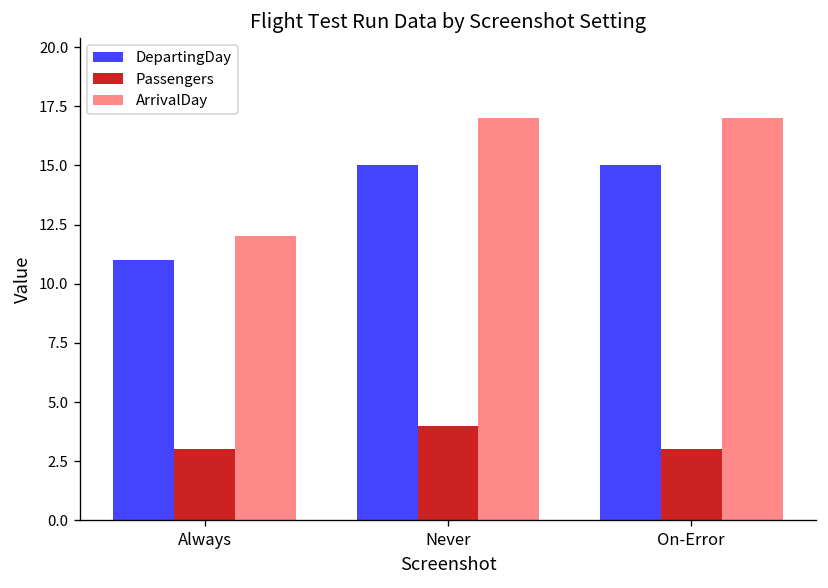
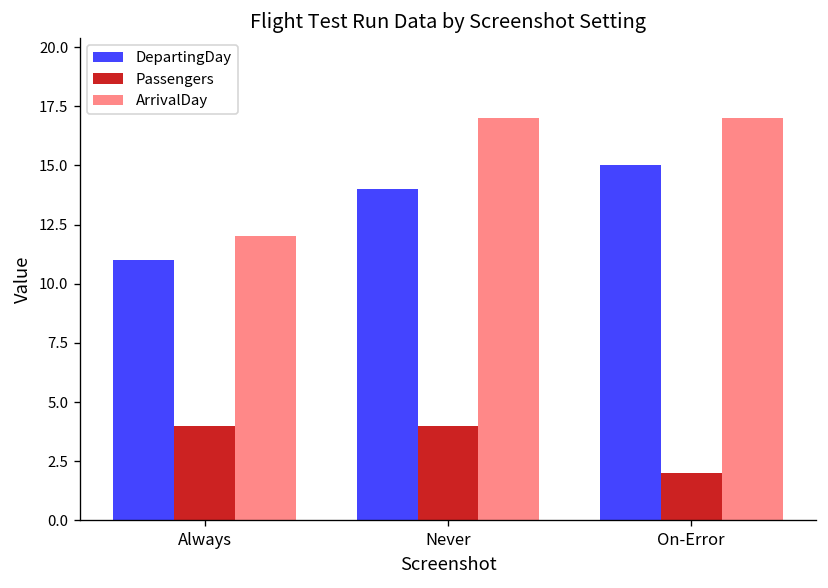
Passengers, Always: 3 -> 4
DepartingDay, Never: 15 -> 14
Passengers, On-Error: 3 -> 2
